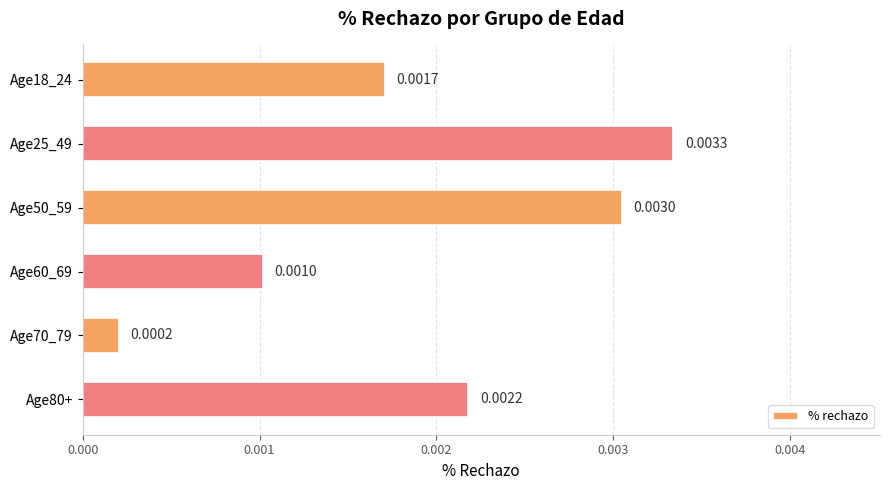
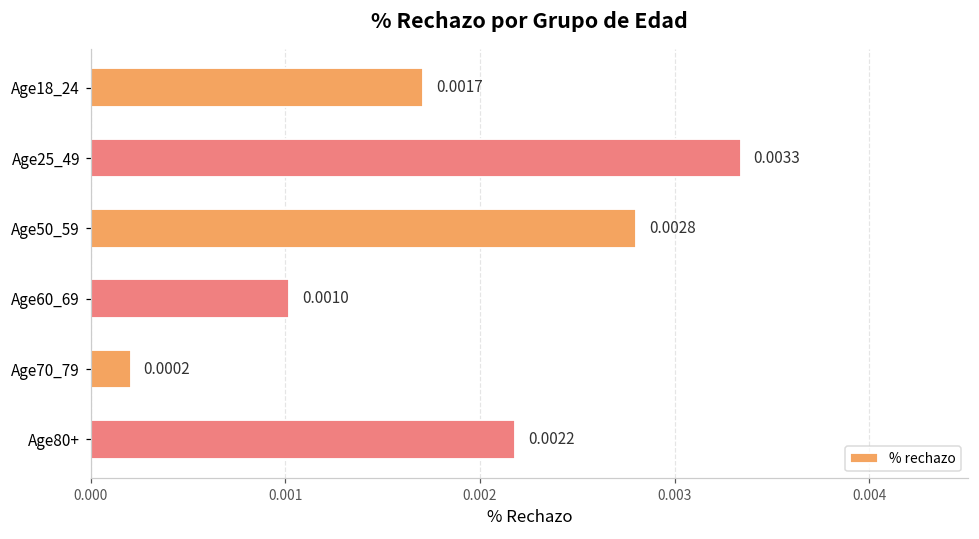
Age50_59: 0.0030 -> 0.0028
